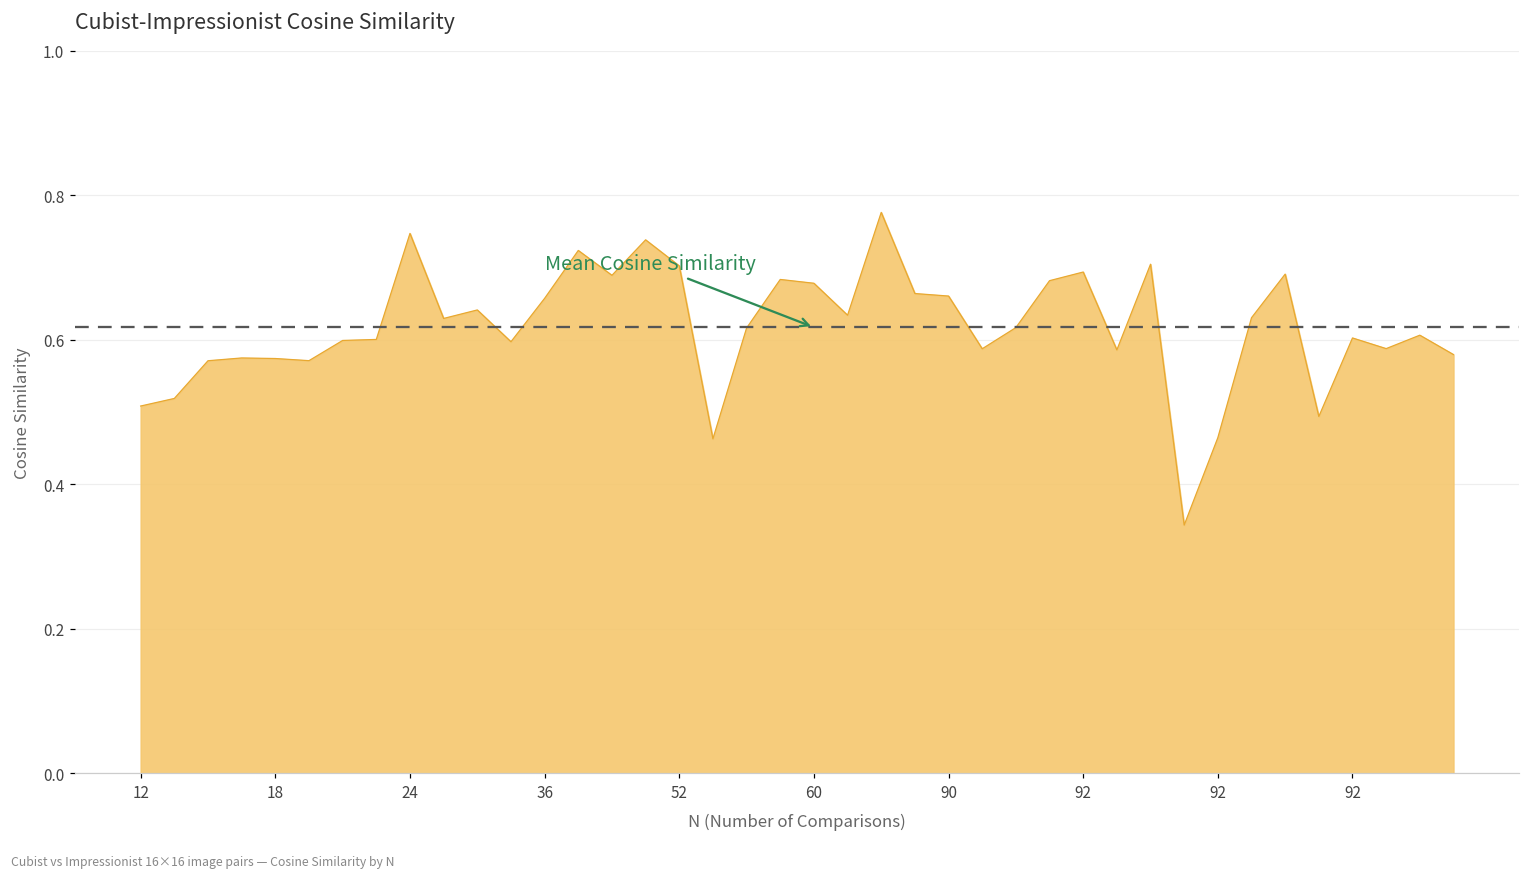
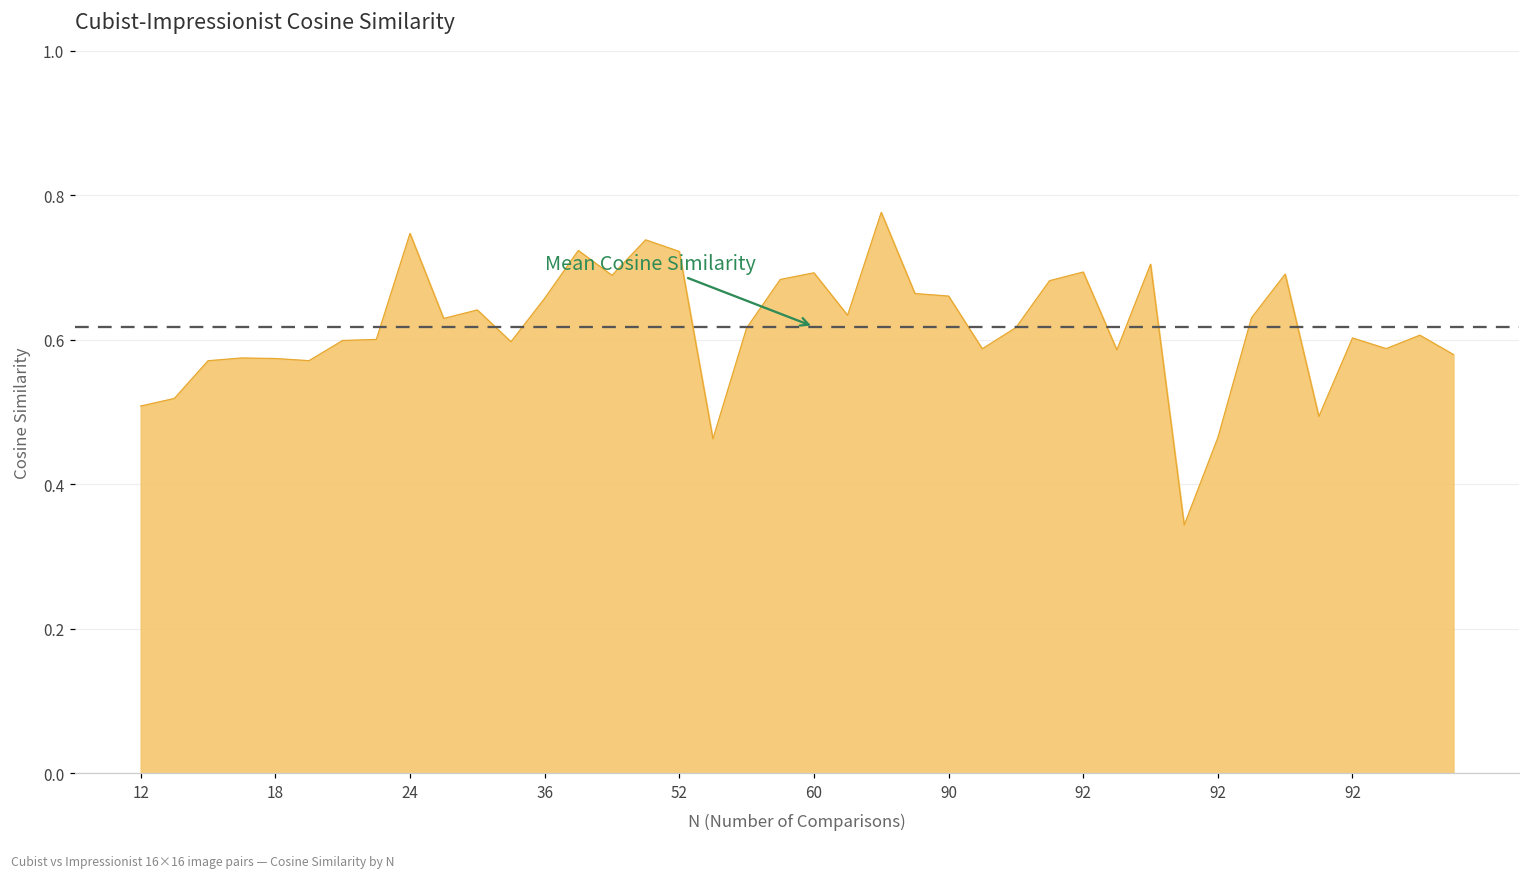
52: 0.70 -> 0.72
60: 0.68 -> 0.69
